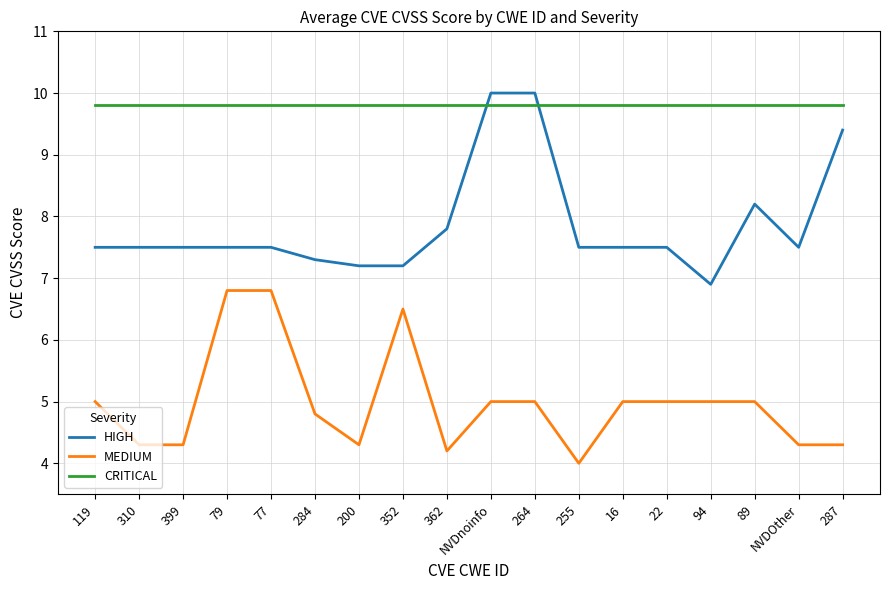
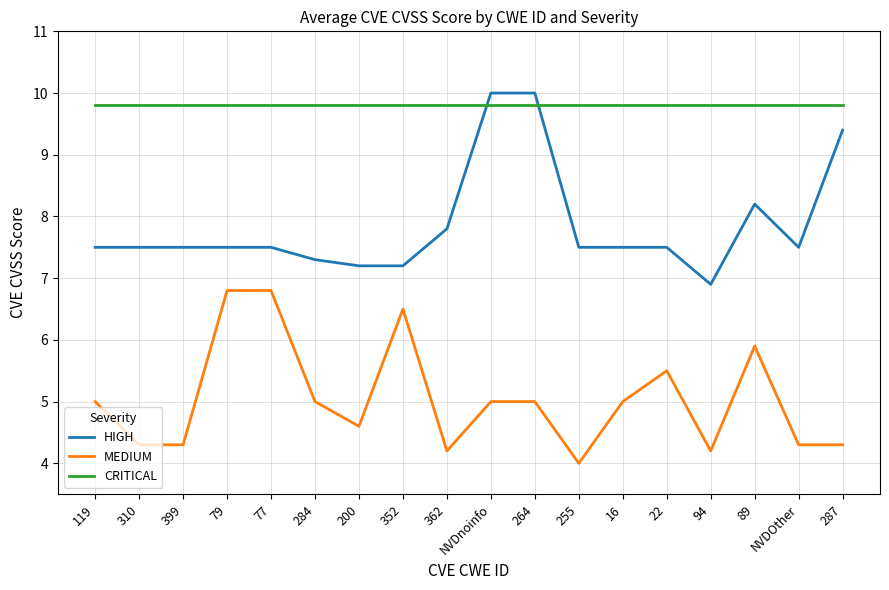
MEDIUM, 284: 4.8 -> 5.0
MEDIUM, 200: 4.3 -> 4.6
MEDIUM, 22: 5.0 -> 5.5
MEDIUM, 94: 5.0 -> 4.2
MEDIUM, 89: 5.0 -> 5.9
